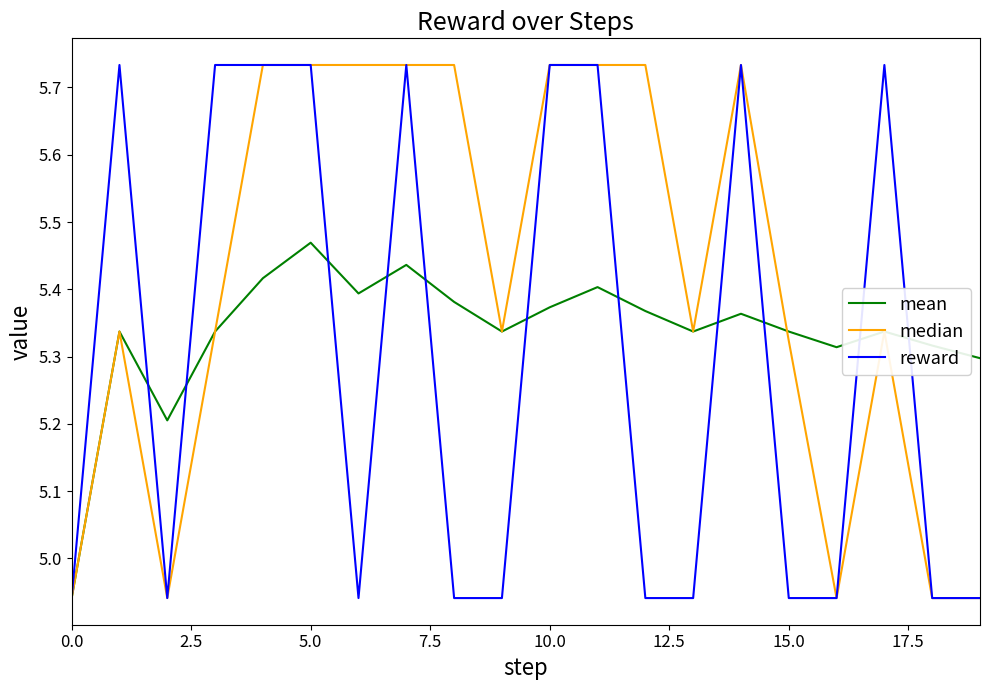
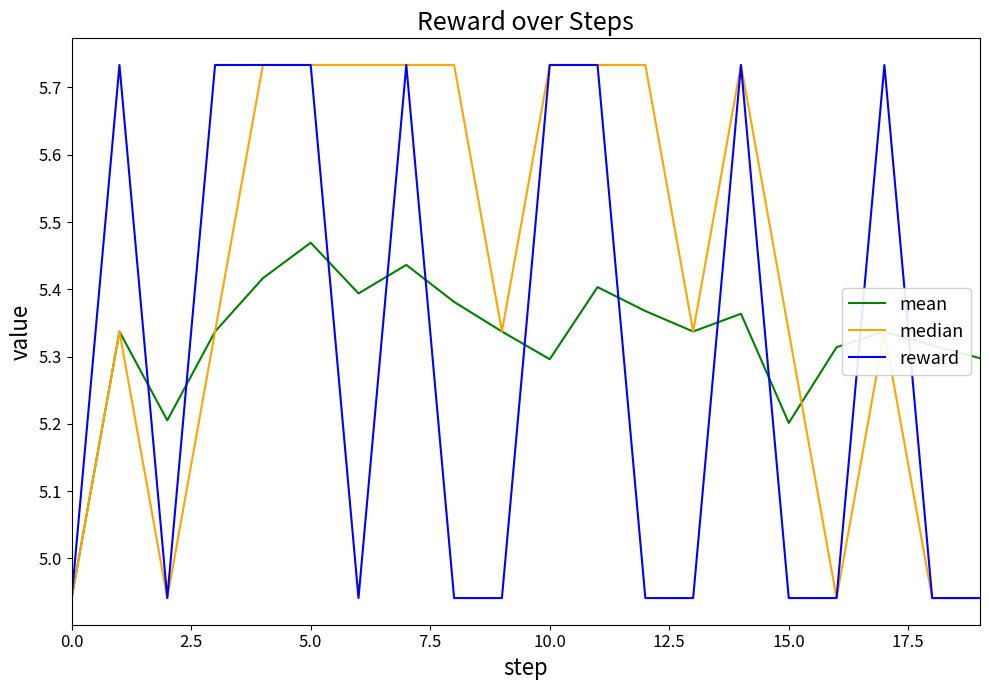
mean, 10.0: 5.37 -> 5.30
mean, 15.0: 5.34 -> 5.20
median, 15.0: 5.32 -> 5.34
